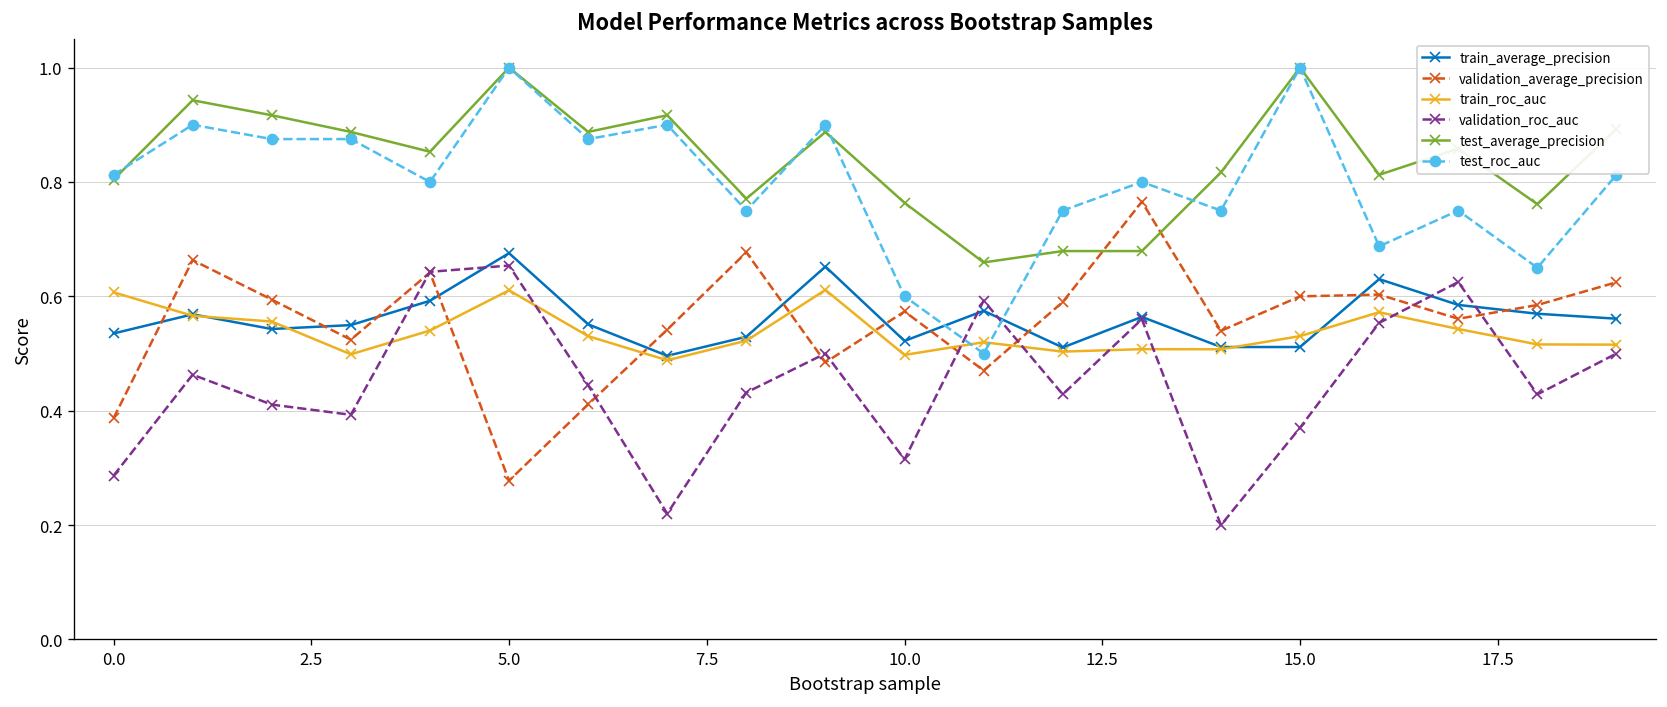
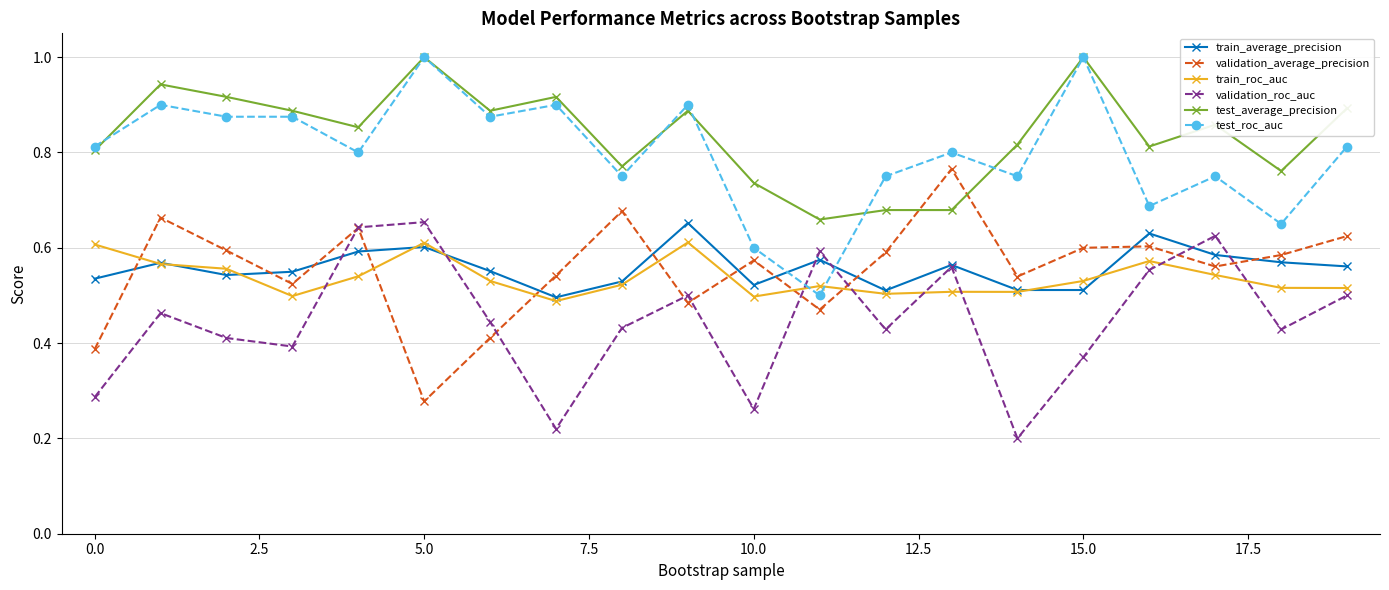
train_average_precision, 5.0: 0.68 -> 0.60
validation_roc_auc, 10.0: 0.31 -> 0.26
test_average_precision, 10.0: 0.76 -> 0.74
